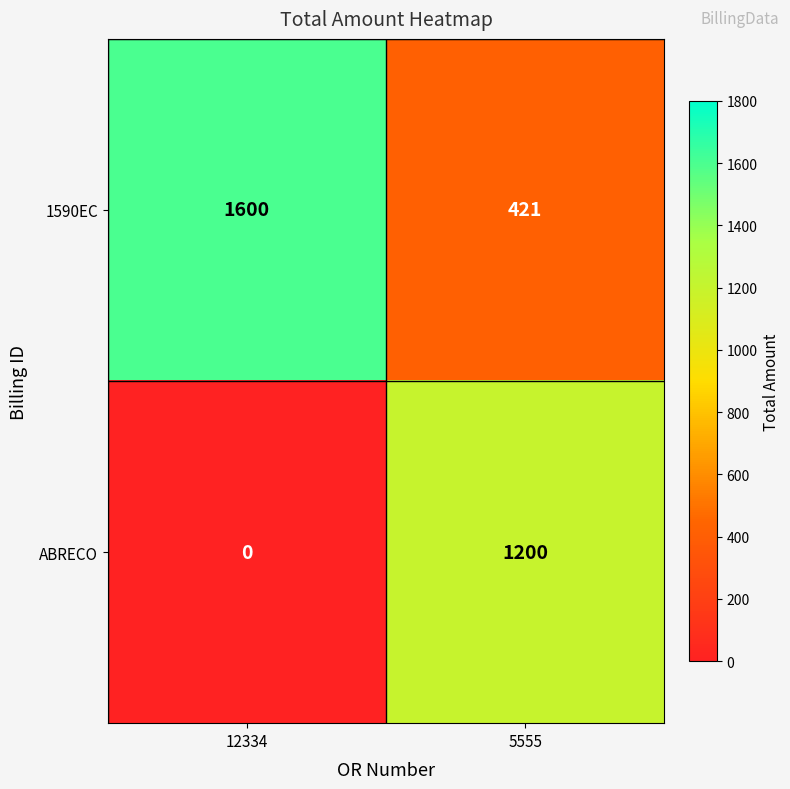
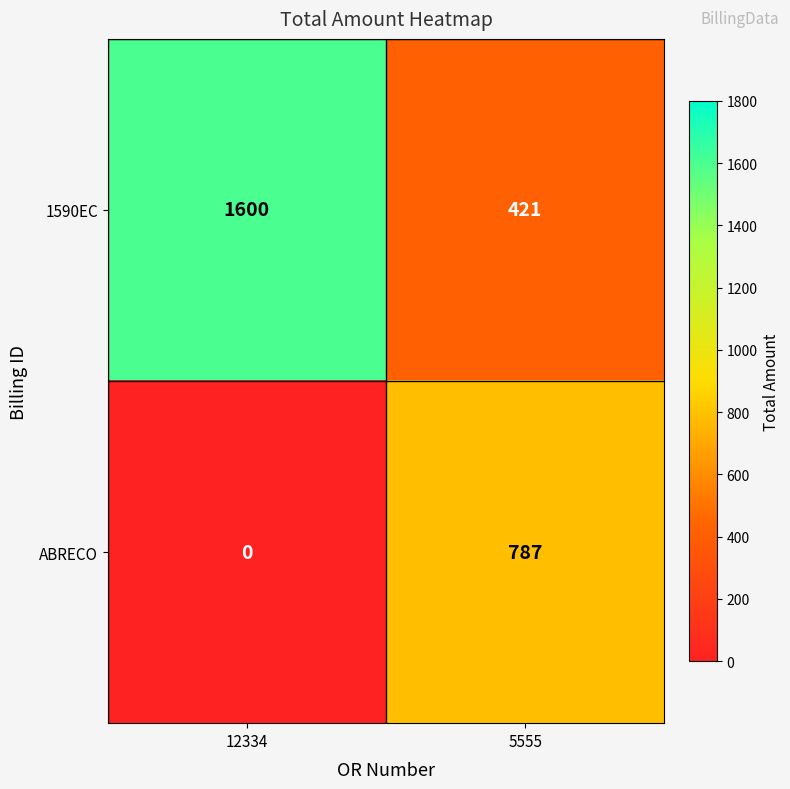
ABRECO, 5555: 1200 -> 787
